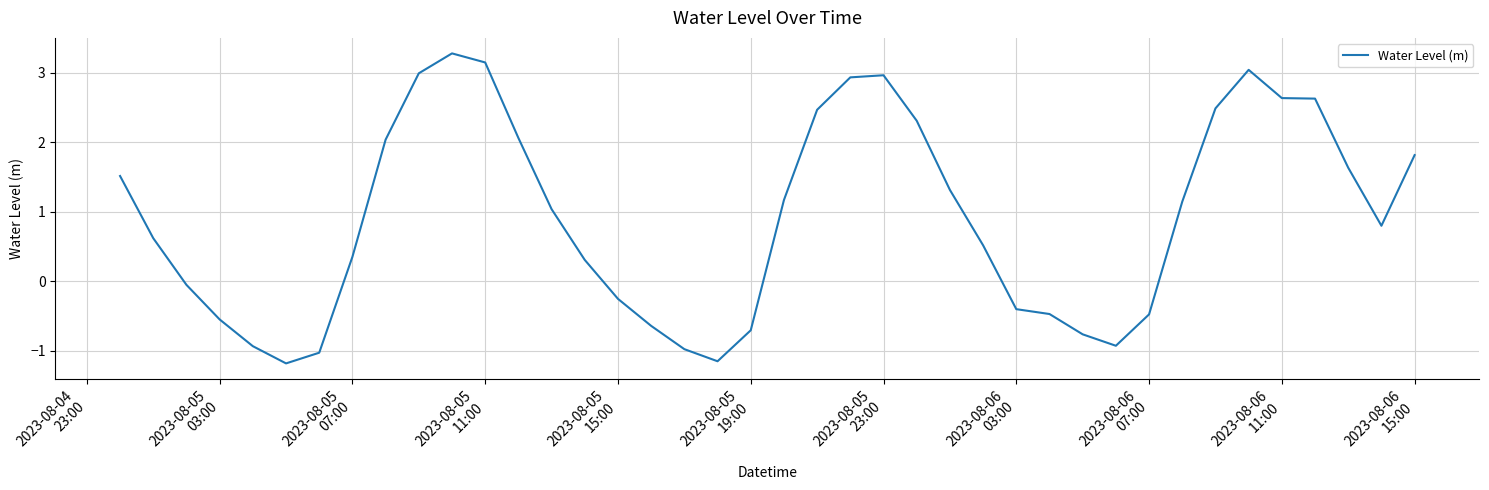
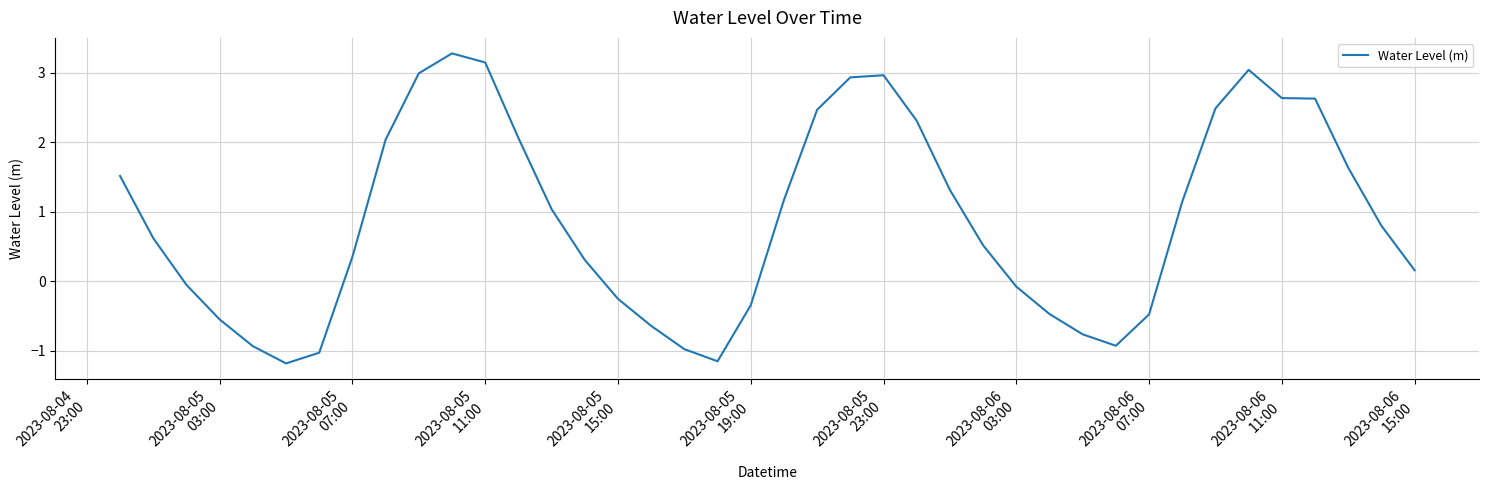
2023-08-05 19:00: -0.7 -> -0.3
2023-08-06 03:00: -0.4 -> -0.1
2023-08-06 15:00: 1.8 -> 0.2
